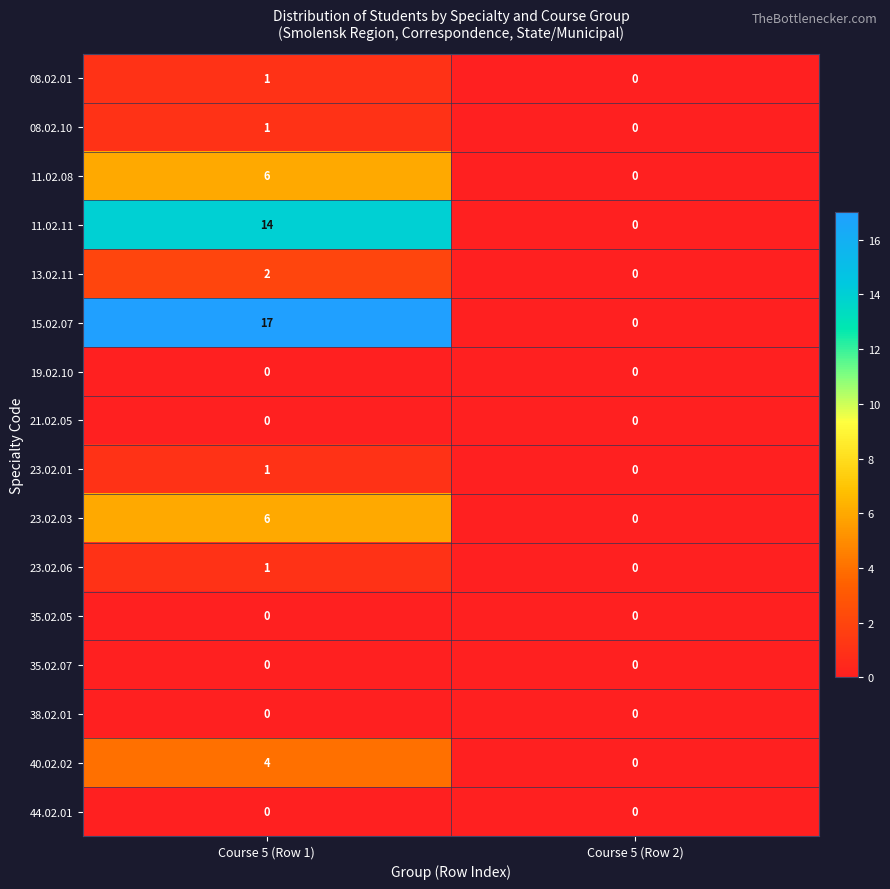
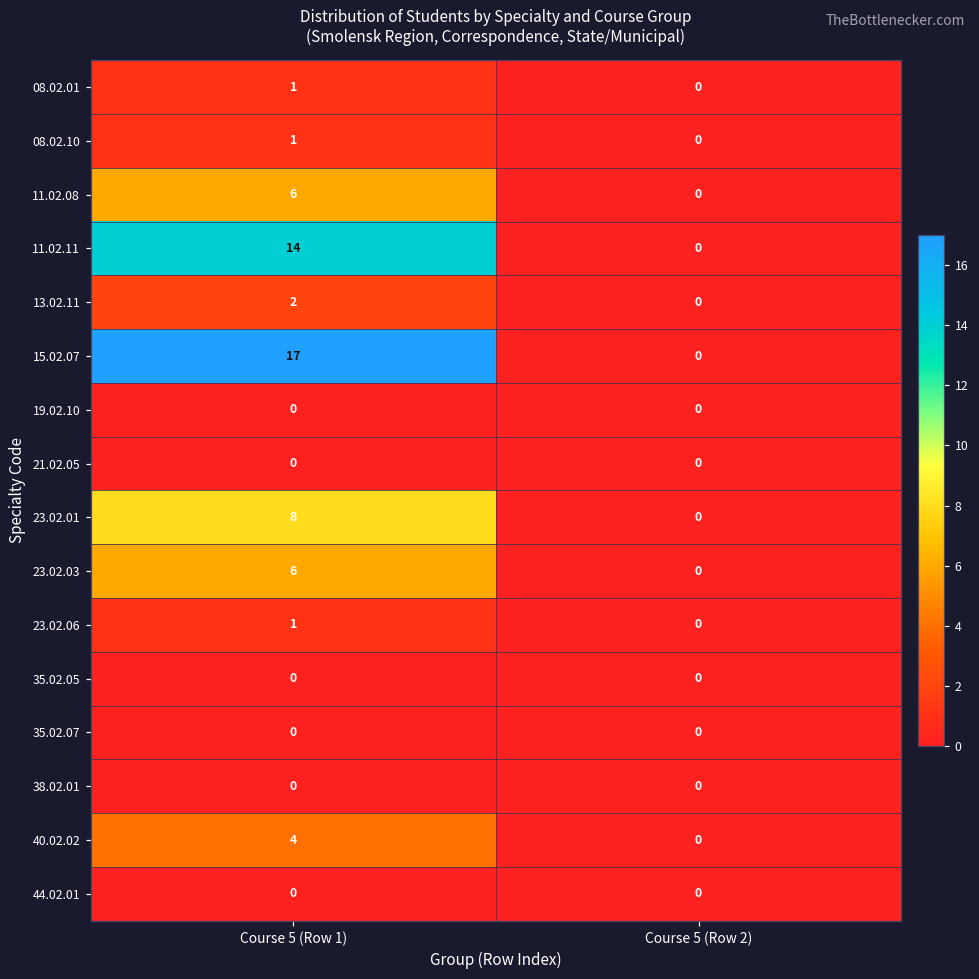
23.02.01, Course 5 (Row 1): 1 -> 8
